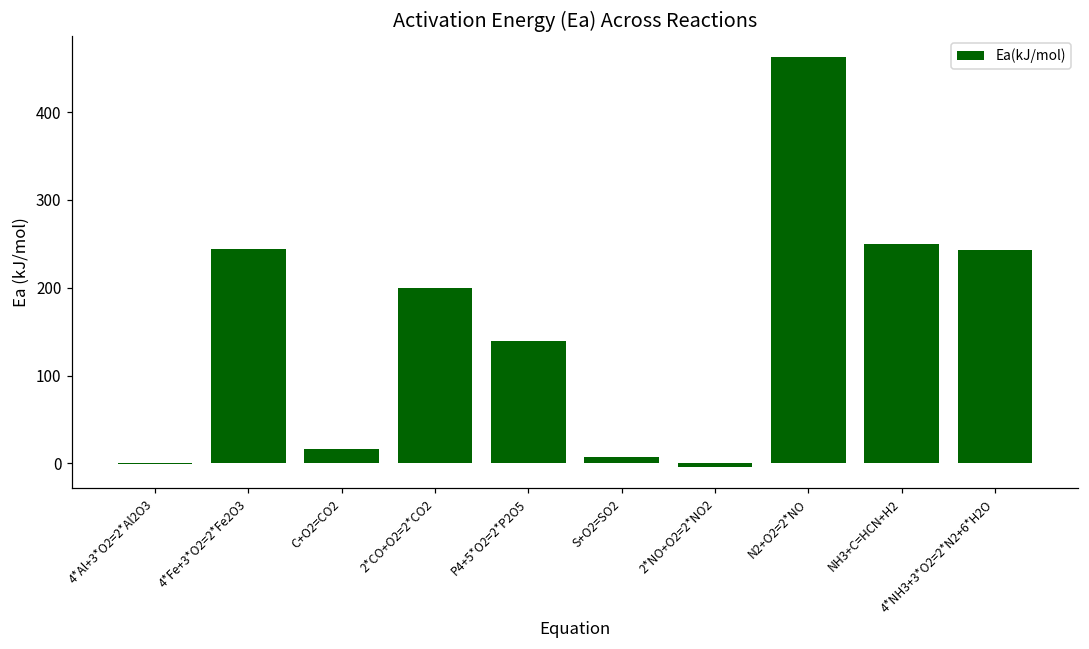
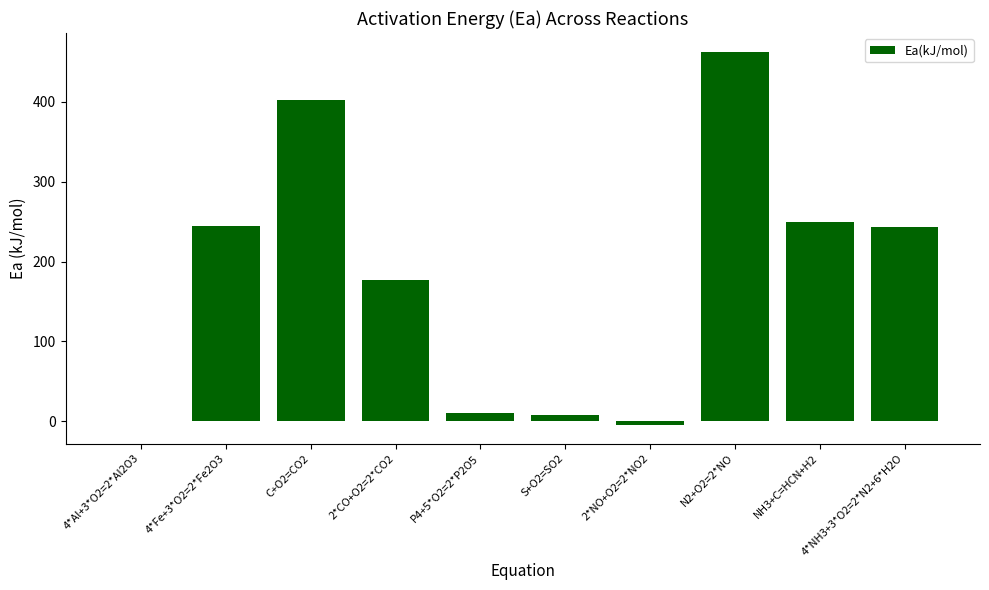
C+O2=CO2: 20 -> 400
2*CO+O2=2*CO2: 200 -> 180
P4+5*O2=2*P2O5: 140 -> 10
